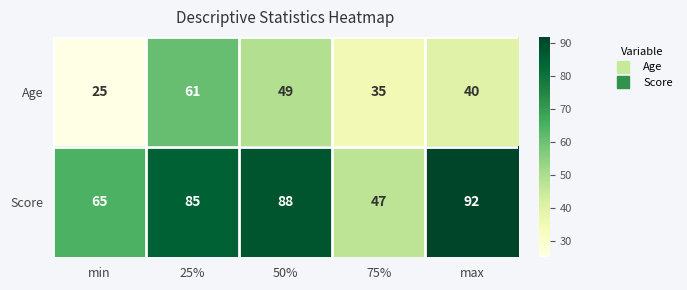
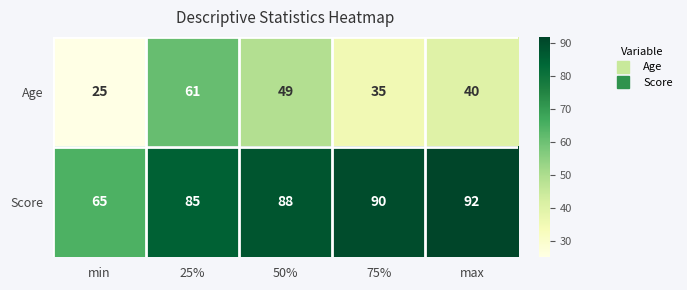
Score, 75%: 47 -> 90
